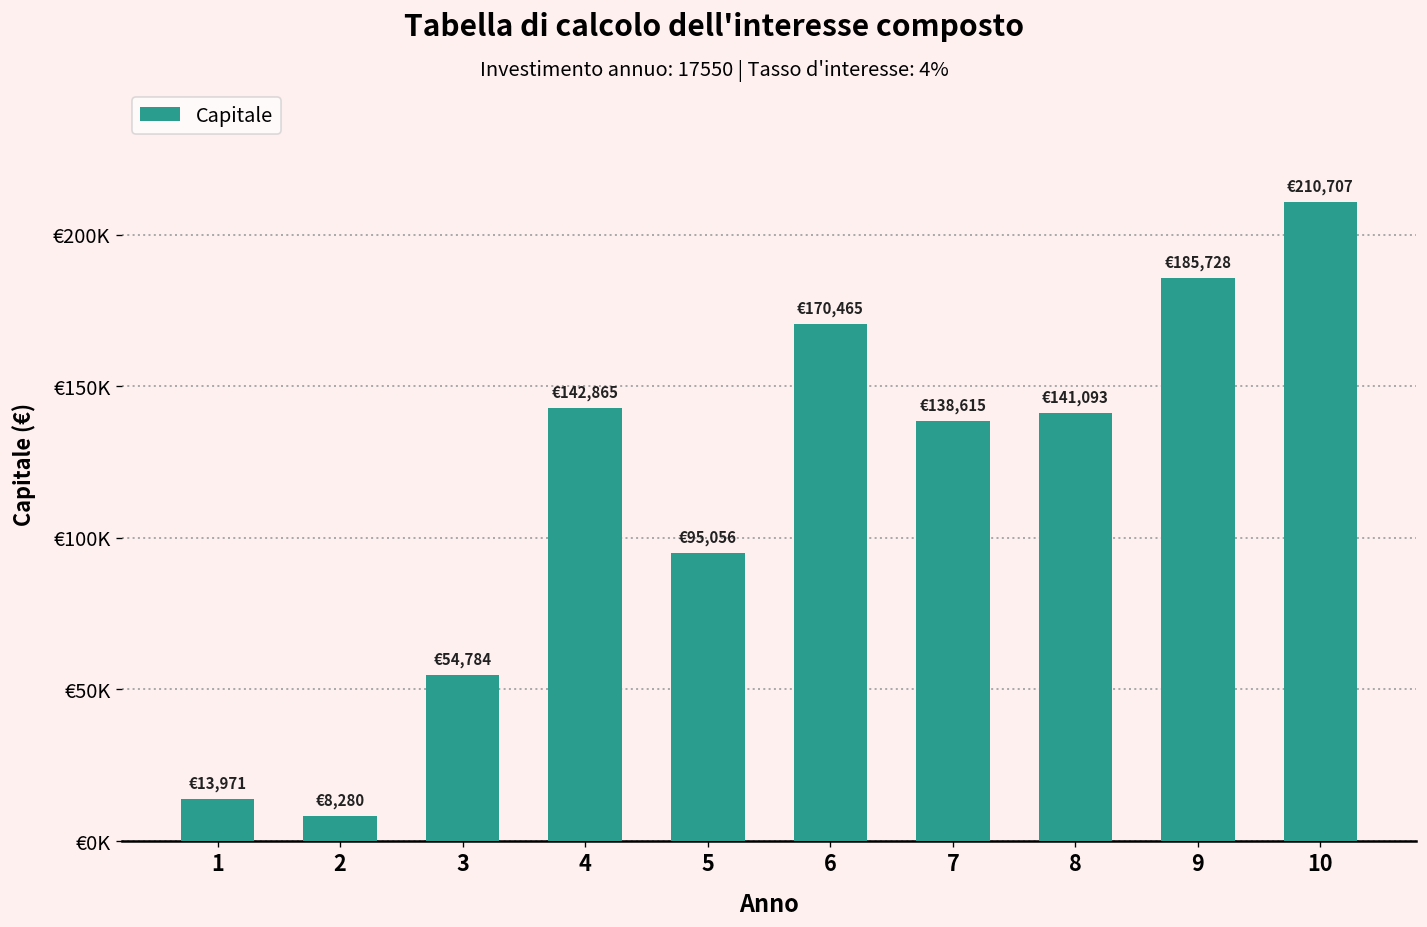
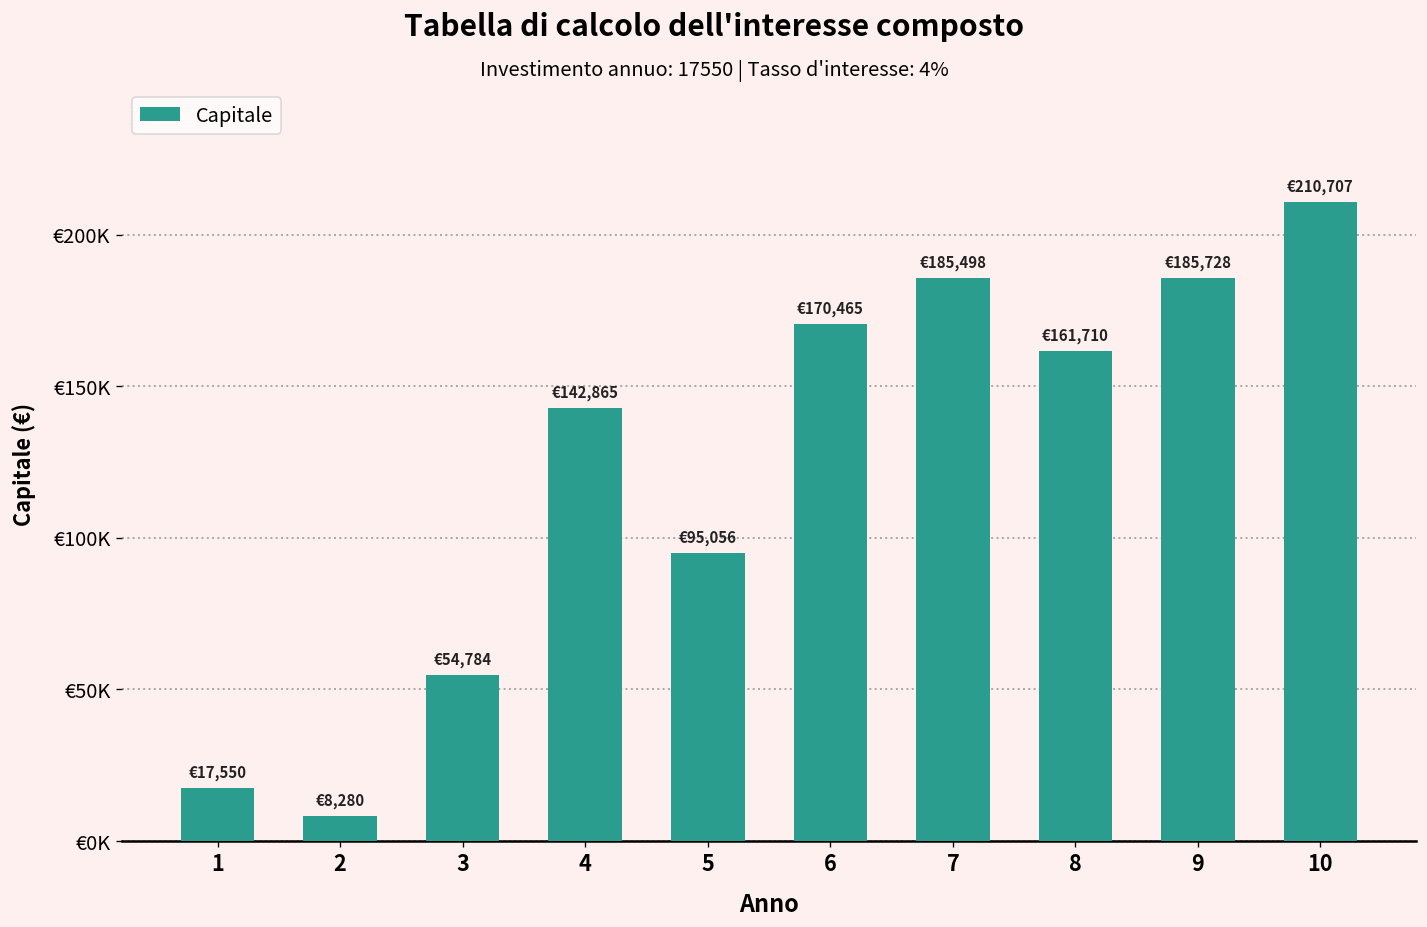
1: €13,971 -> €17,550
7: €138,615 -> €185,498
8: €141,093 -> €161,710
